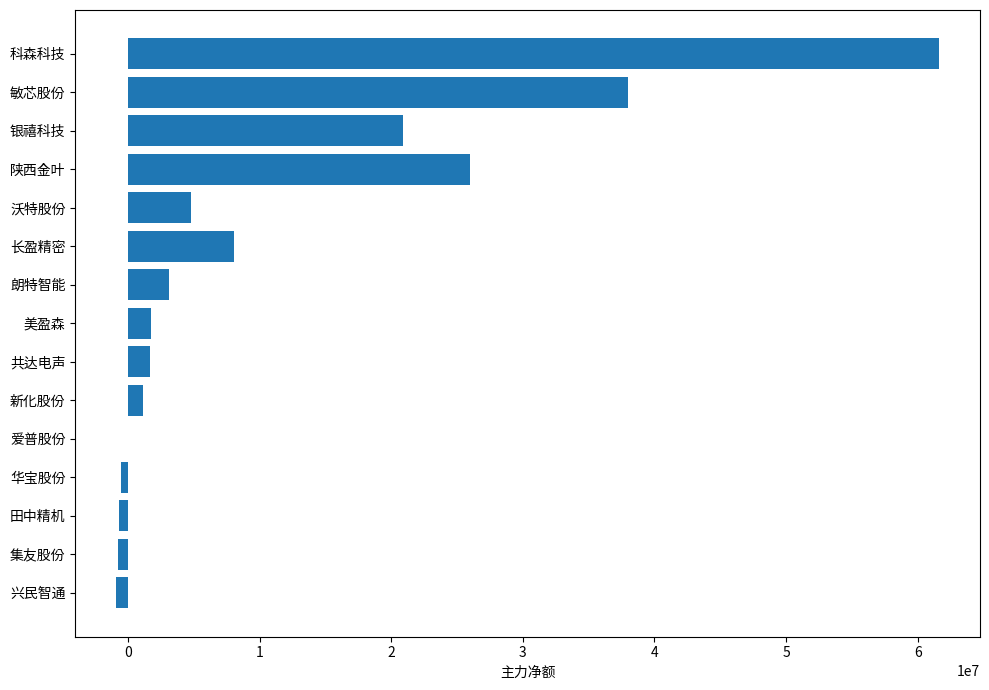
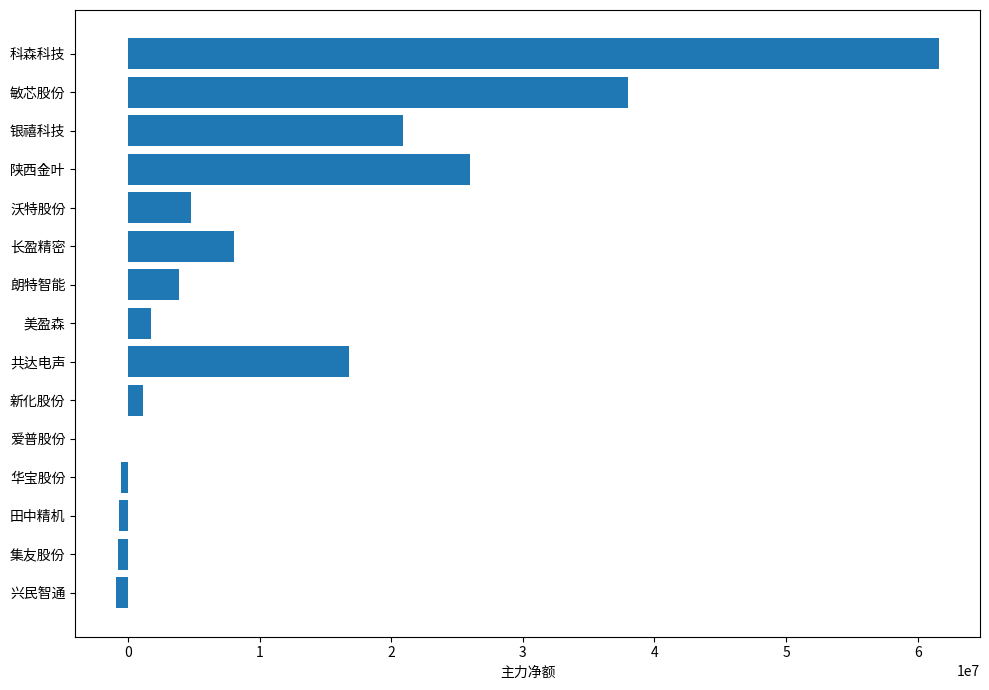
朗特智能: 3100000 -> 3900000
共达电声: 1700000 -> 16800000
